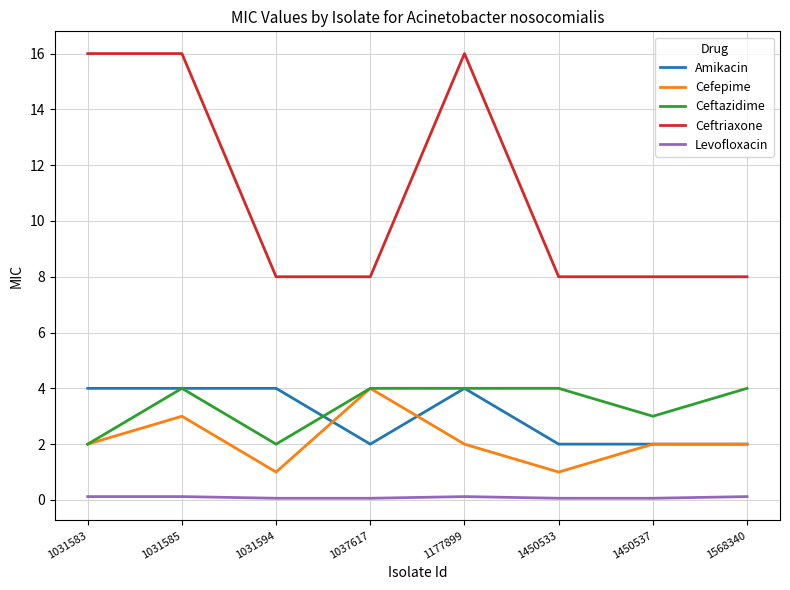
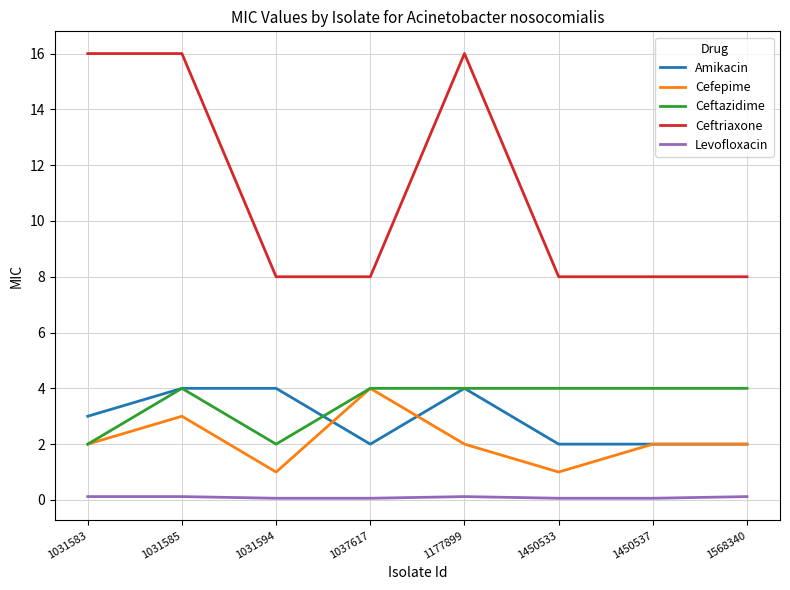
Amikacin, 1031583: 4 -> 3
Ceftazidime, 1450537: 3 -> 4
